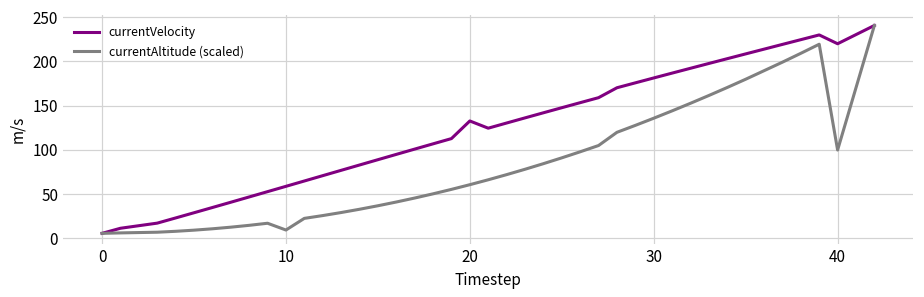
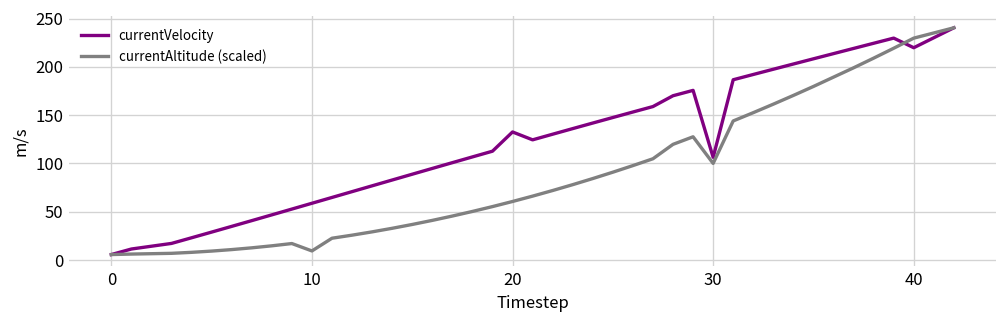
currentVelocity, 30: 180 -> 110
currentAltitude (scaled), 30: 140 -> 100
currentAltitude (scaled), 40: 100 -> 230
